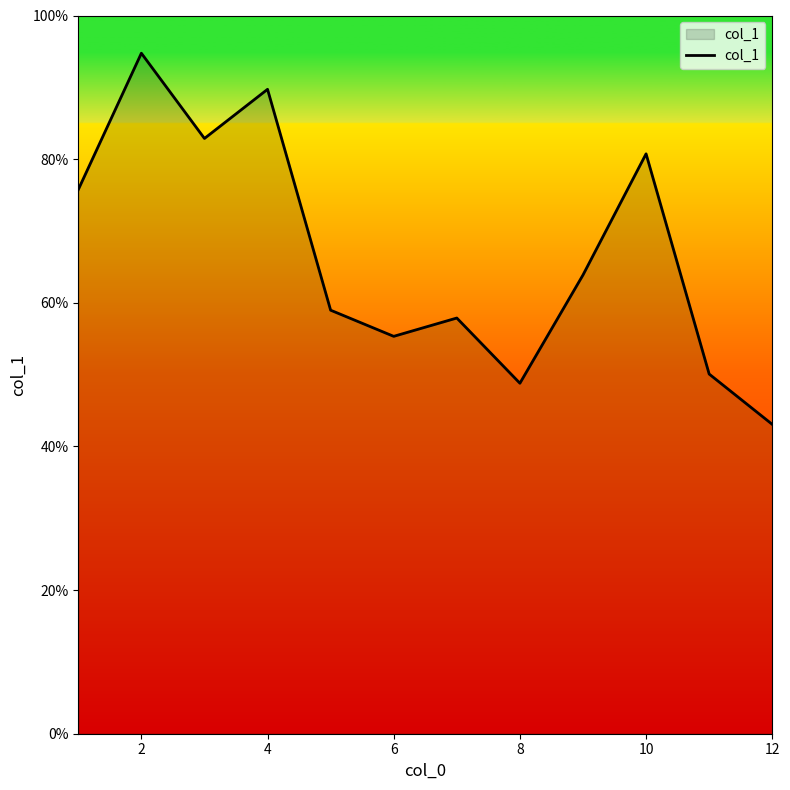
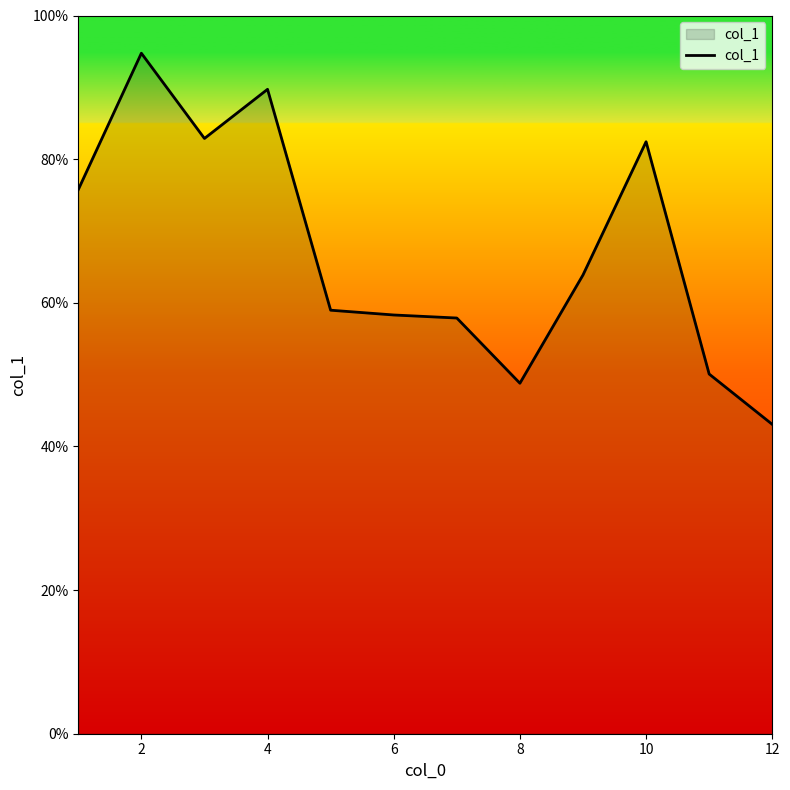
6: 55% -> 58%
10: 81% -> 82%
